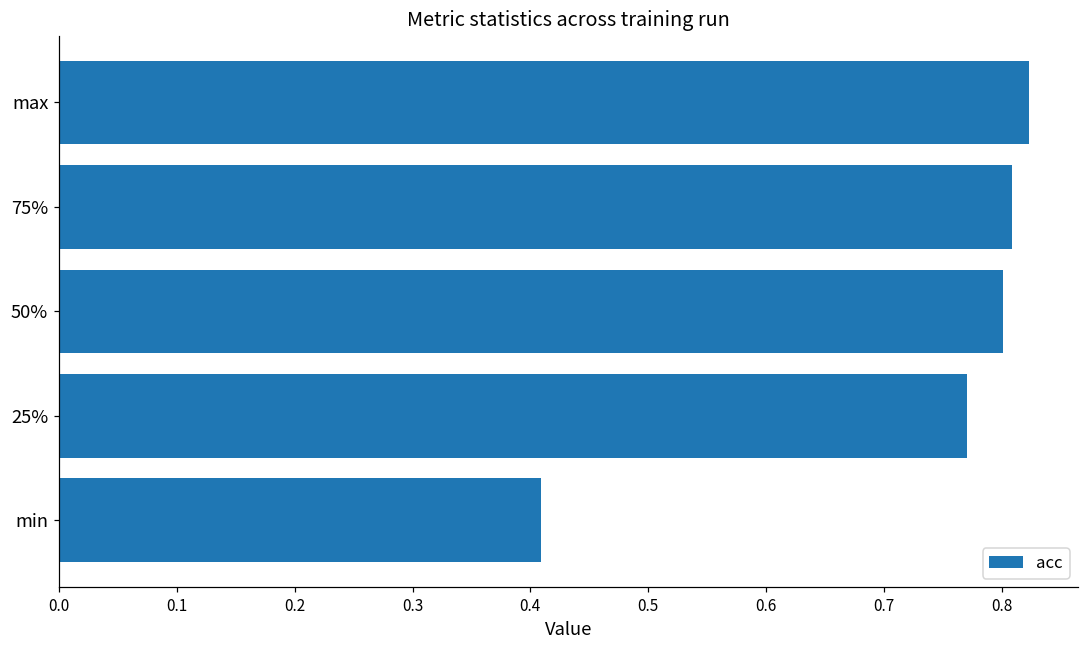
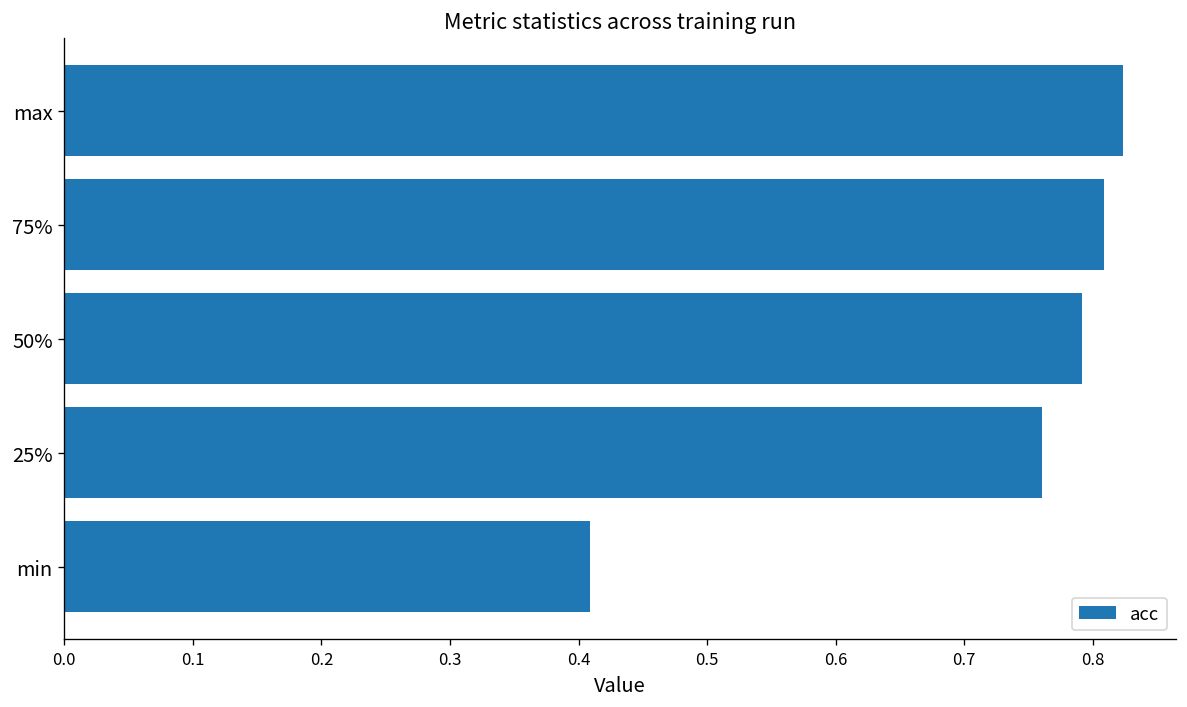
50%: 0.801 -> 0.792
25%: 0.770 -> 0.760
